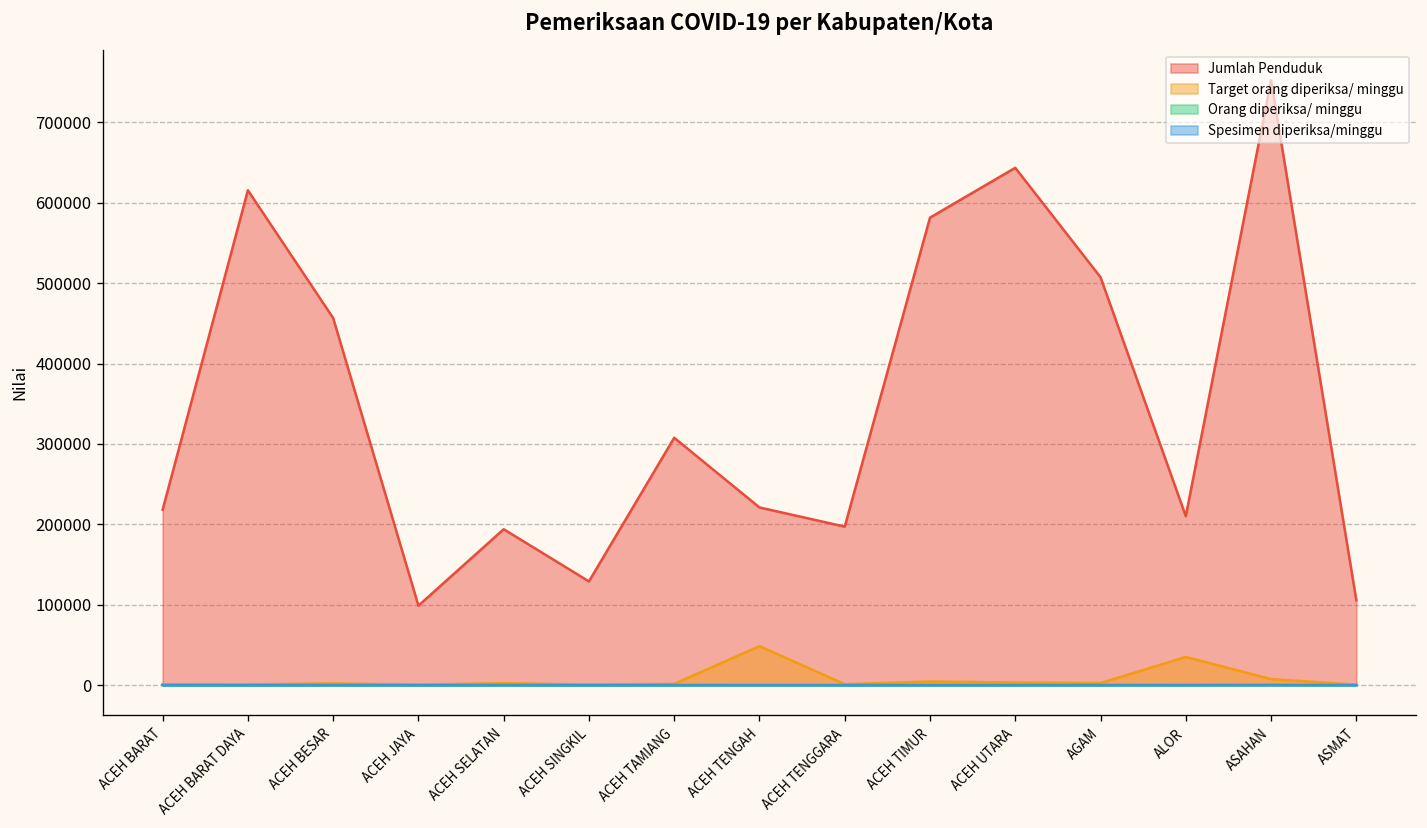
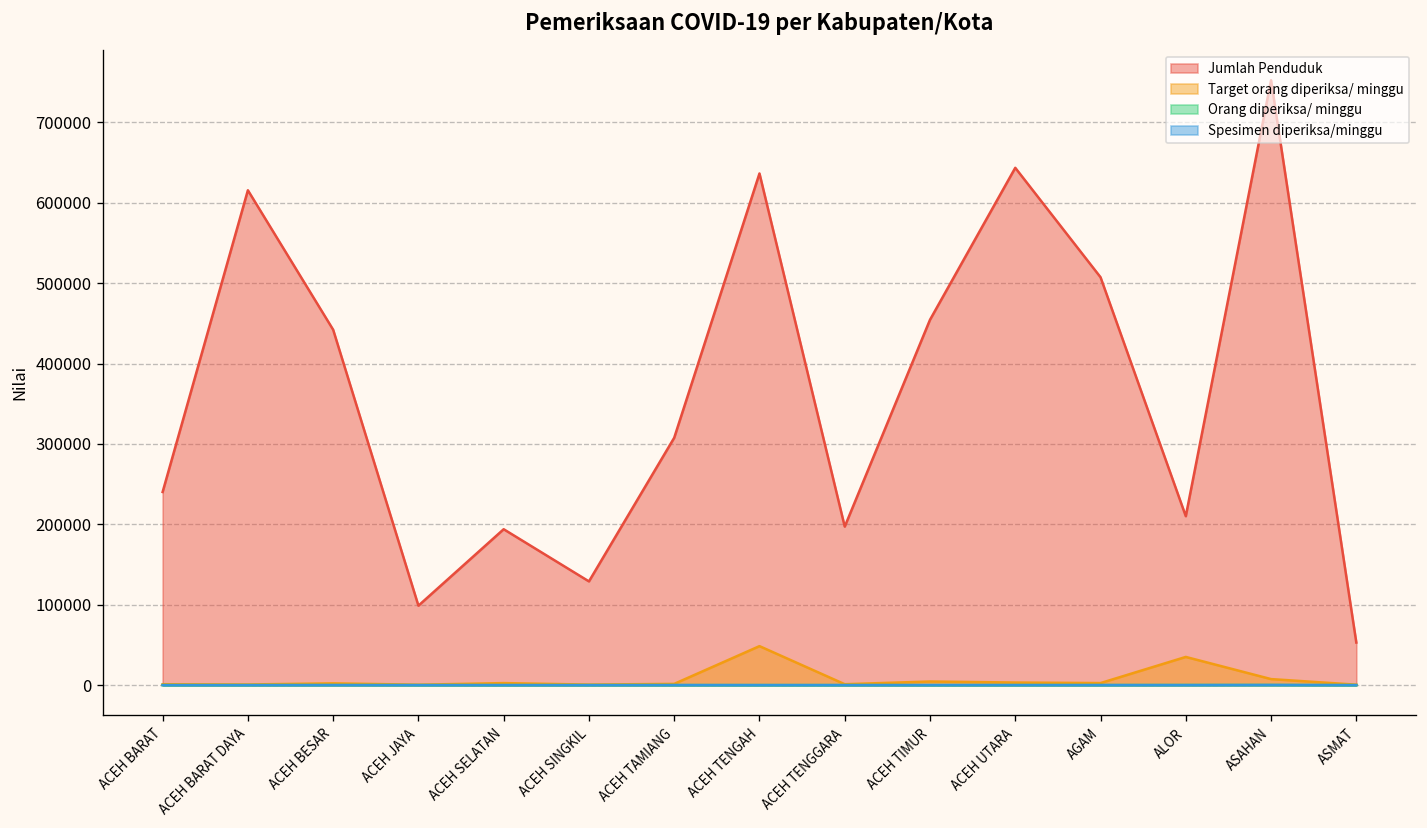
Jumlah Penduduk, ACEH BARAT: 220000 -> 240000
Jumlah Penduduk, ACEH BESAR: 460000 -> 440000
Jumlah Penduduk, ACEH TENGAH: 220000 -> 640000
Jumlah Penduduk, ACEH TIMUR: 580000 -> 450000
Jumlah Penduduk, ASMAT: 110000 -> 50000
